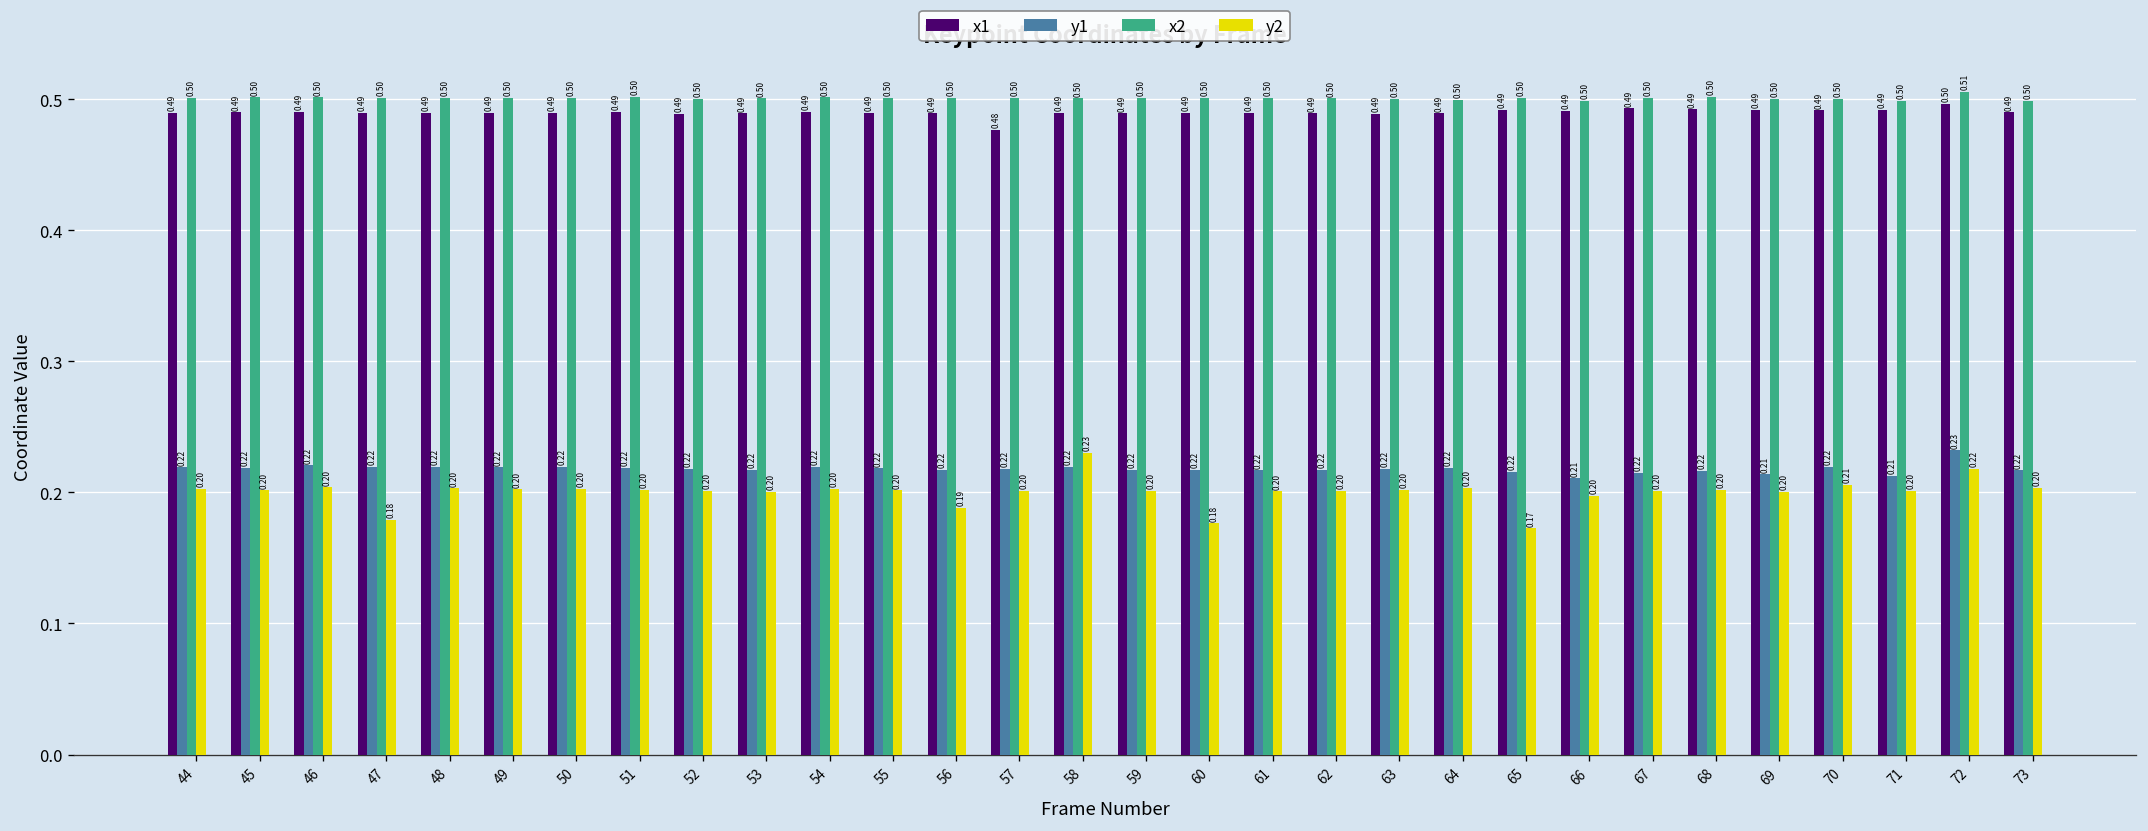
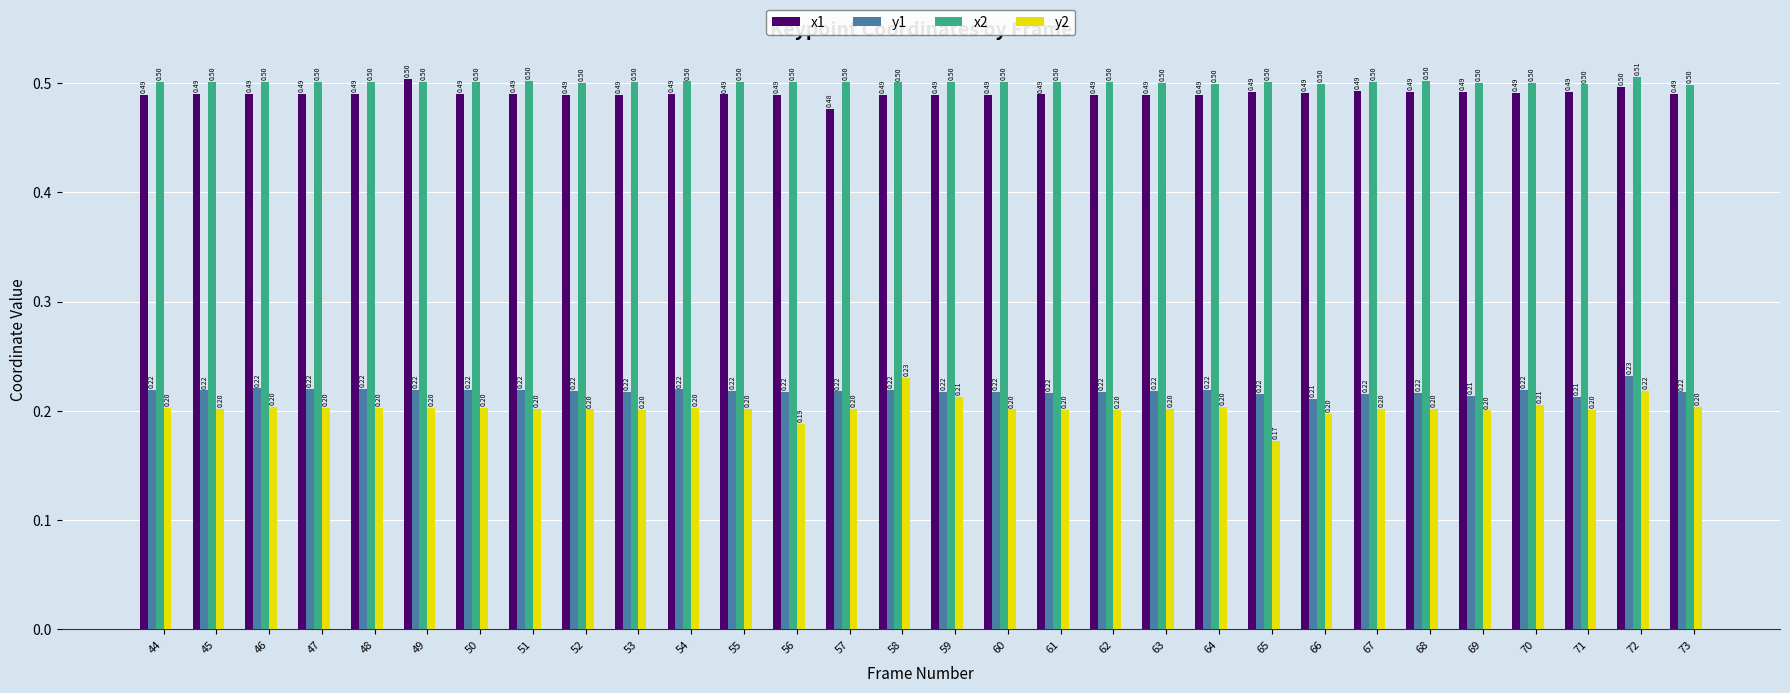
y2, 47: 0.18 -> 0.20
x1, 49: 0.49 -> 0.50
y2, 59: 0.20 -> 0.21
y2, 60: 0.18 -> 0.20
